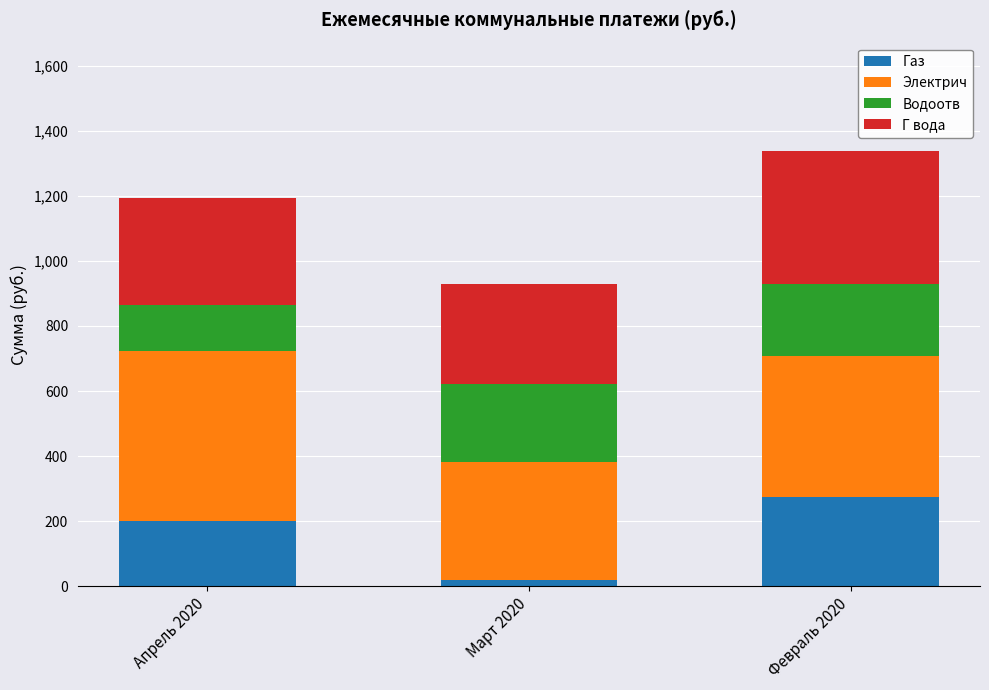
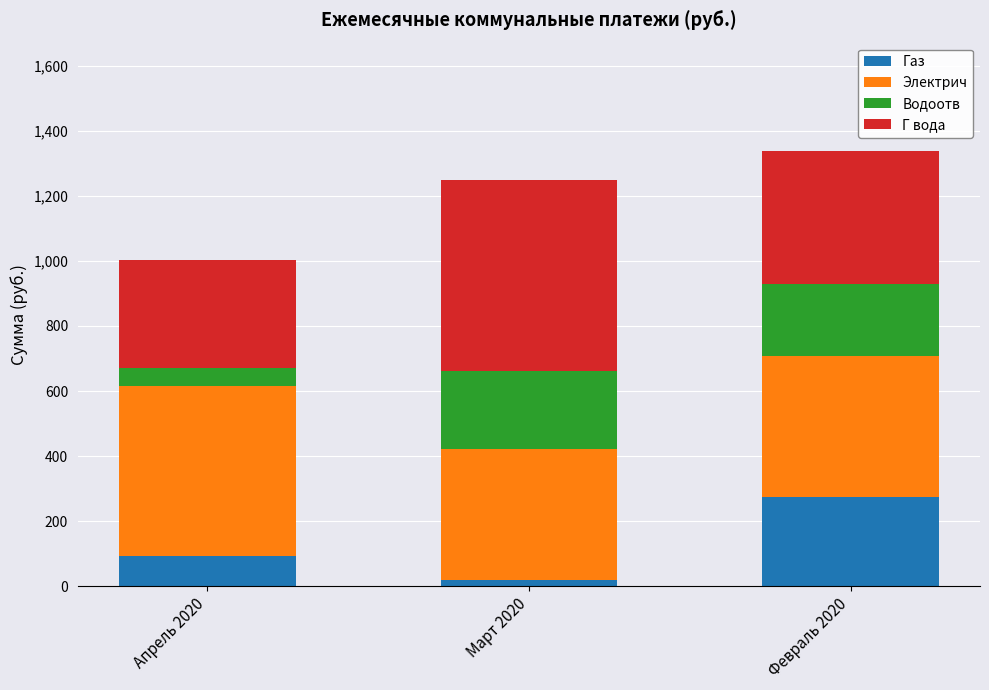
Газ, Апрель 2020: 200 -> 90
Водоотв, Апрель 2020: 140 -> 60
Электрич, Март 2020: 360 -> 400
Г вода, Март 2020: 310 -> 590
